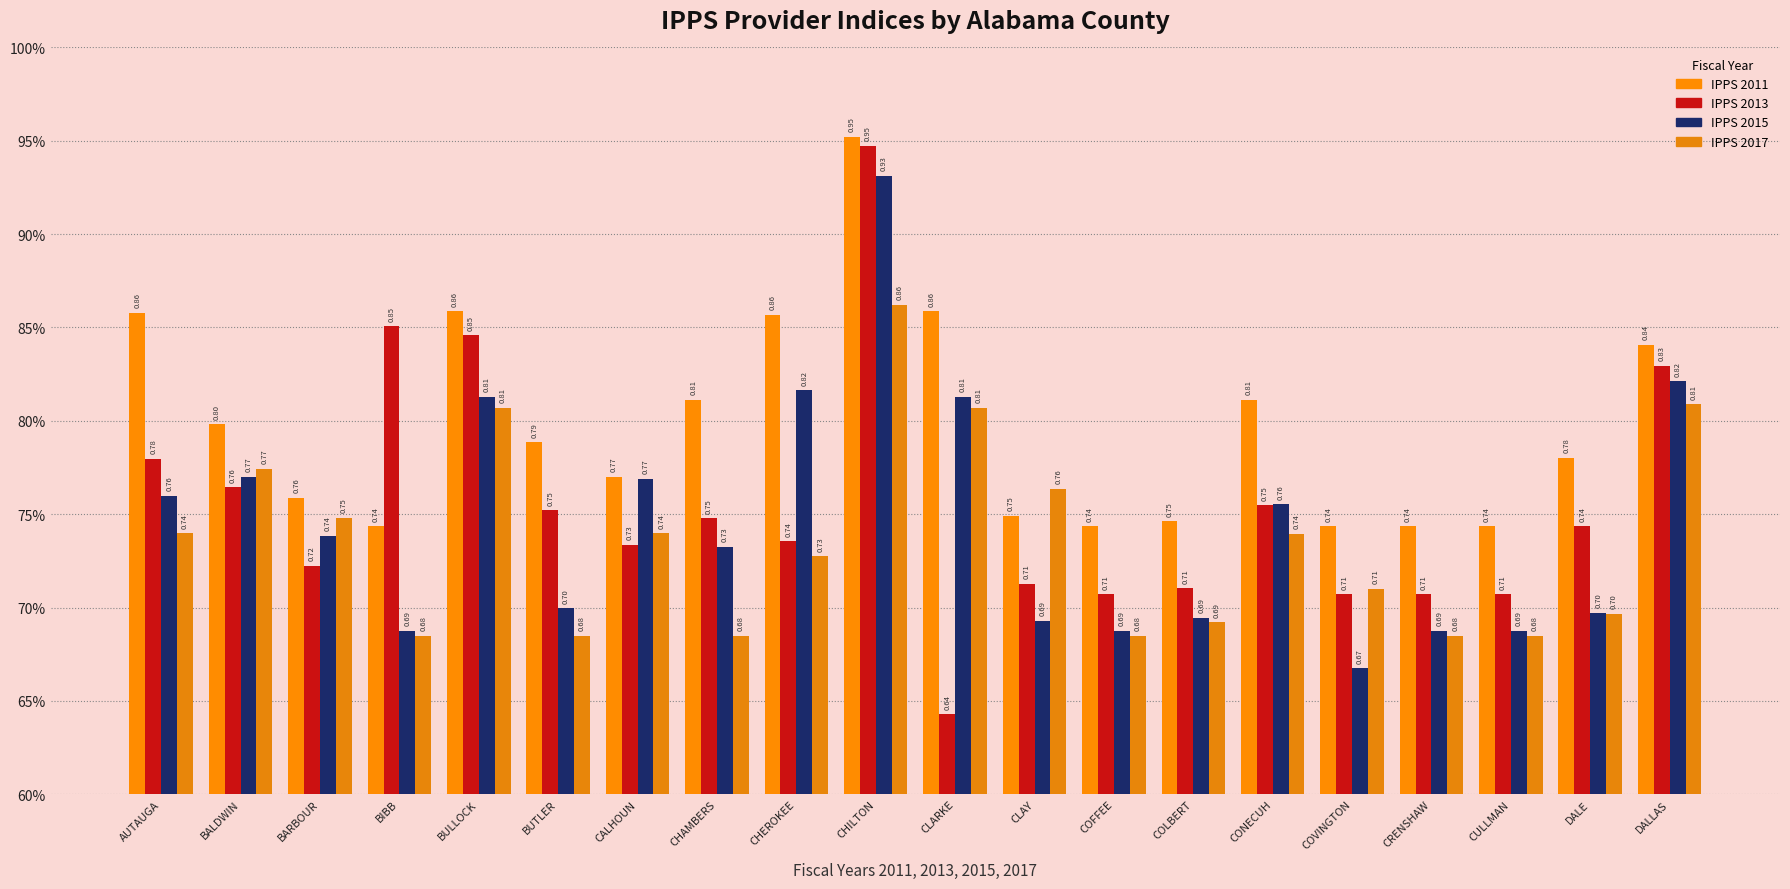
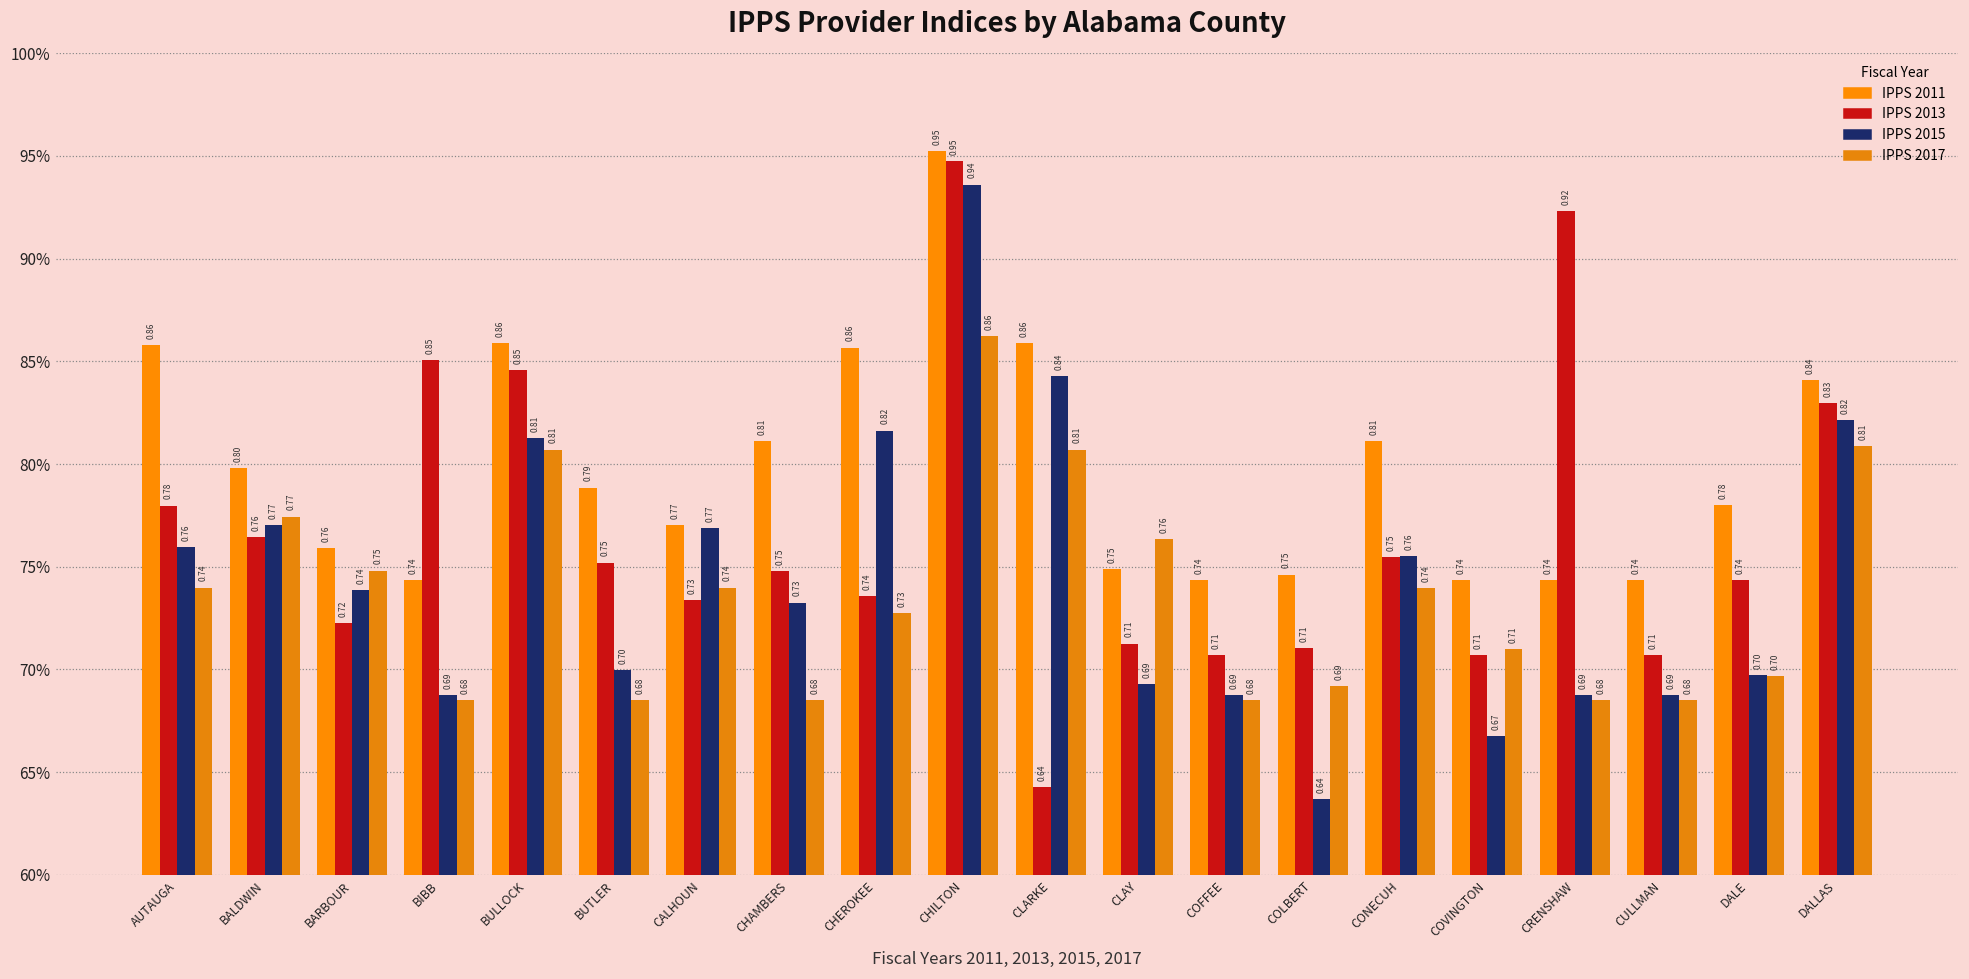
IPPS 2015, CHILTON: 0.93 -> 0.94
IPPS 2015, CLARKE: 0.81 -> 0.84
IPPS 2015, COLBERT: 0.69 -> 0.64
IPPS 2013, CRENSHAW: 0.71 -> 0.92
